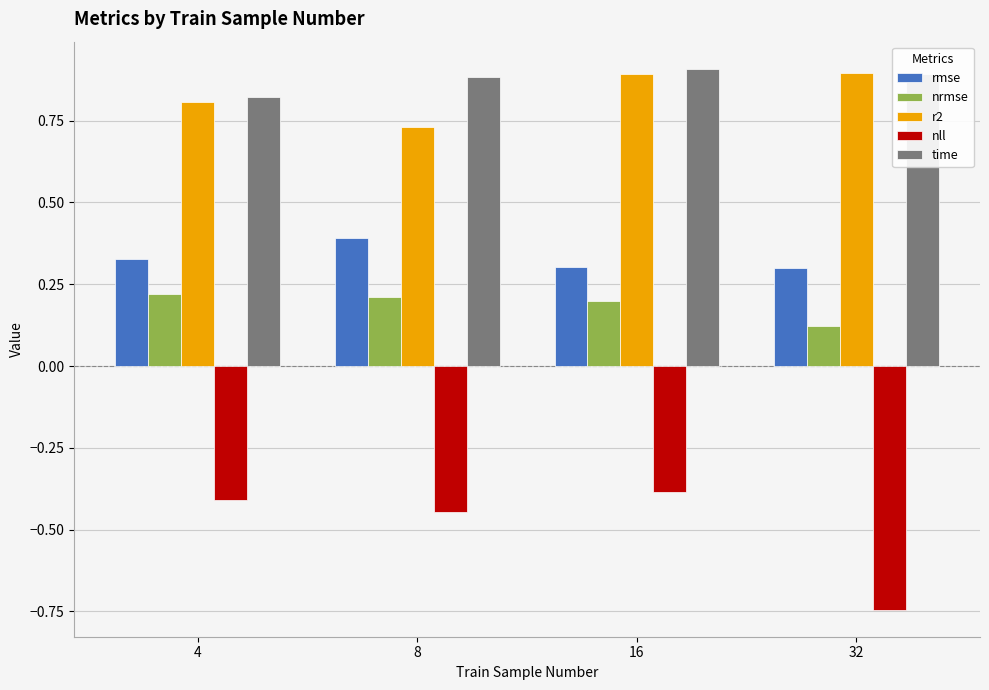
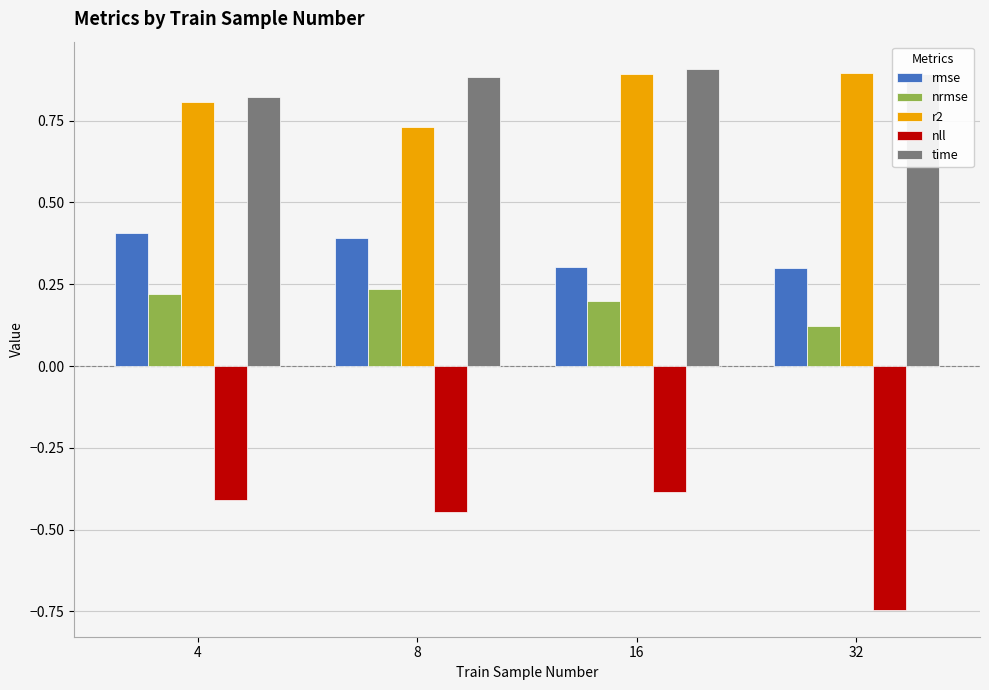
rmse, 4: 0.33 -> 0.41
nrmse, 8: 0.21 -> 0.24
